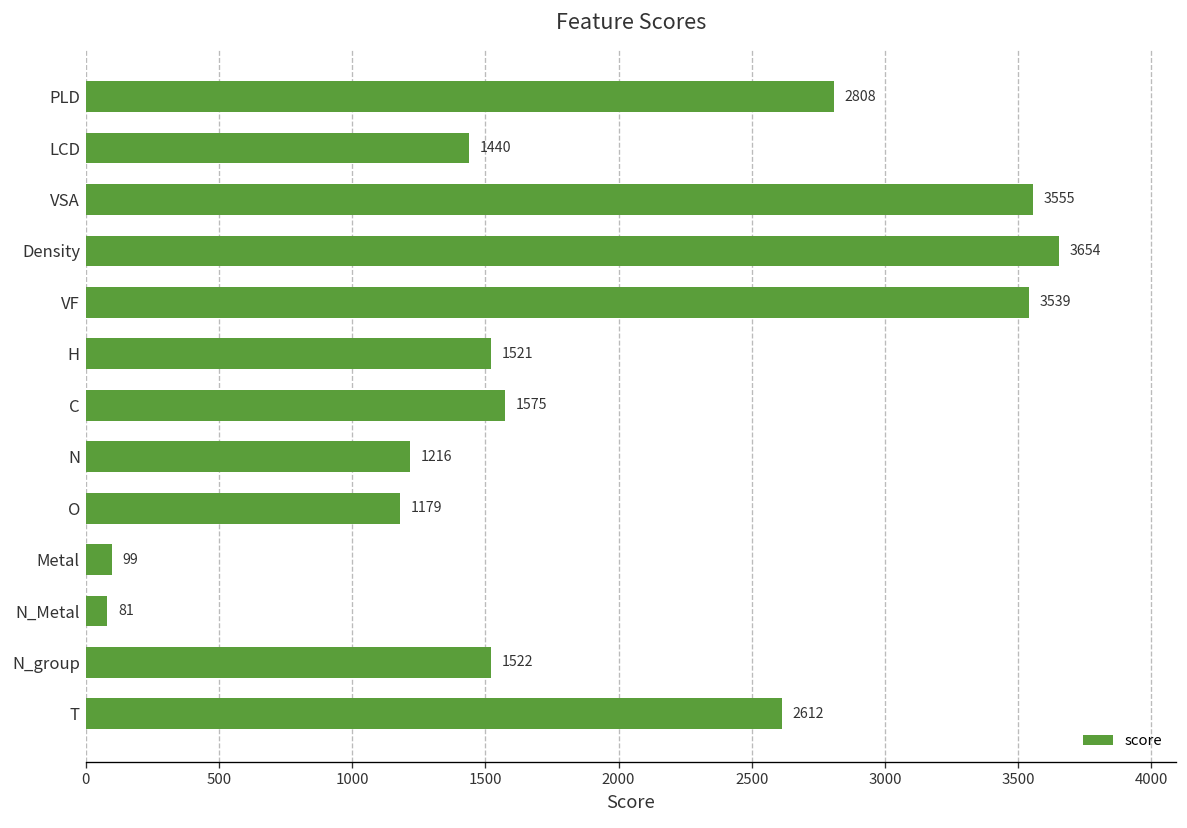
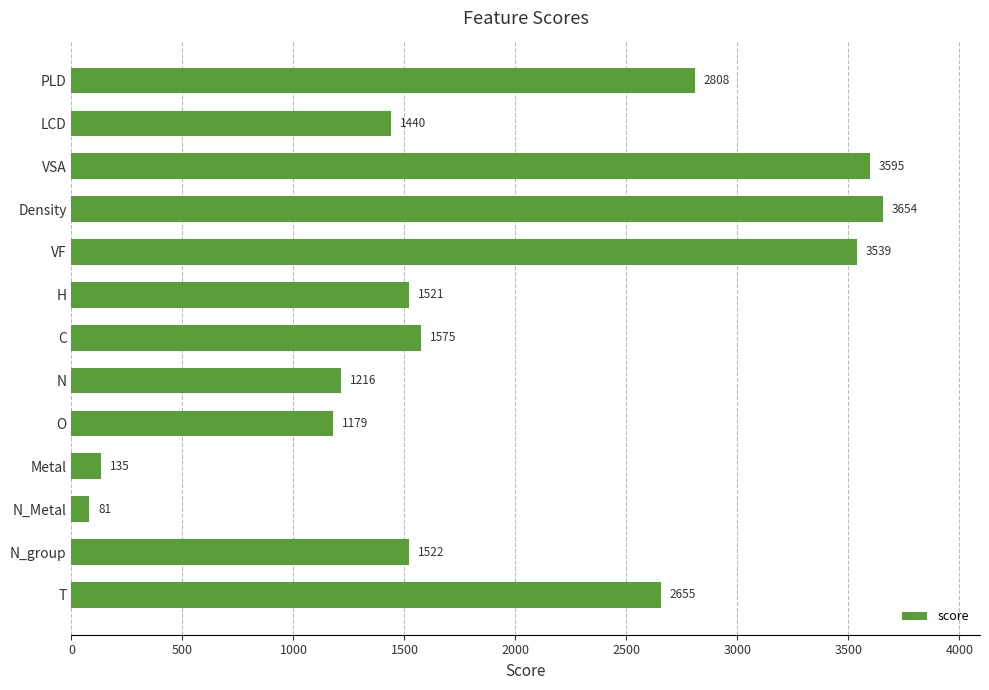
VSA: 3555 -> 3595
Metal: 99 -> 135
T: 2612 -> 2655
